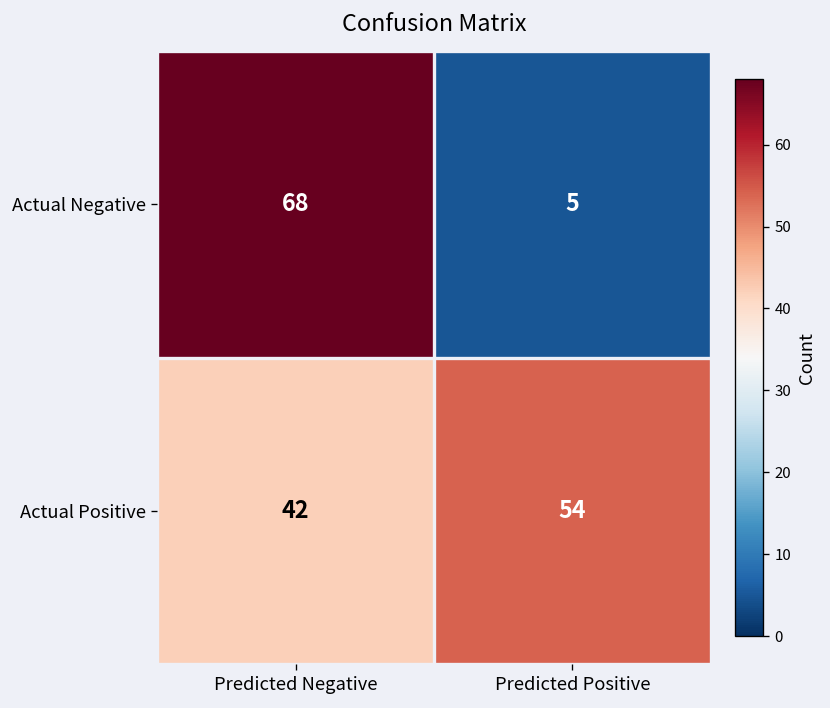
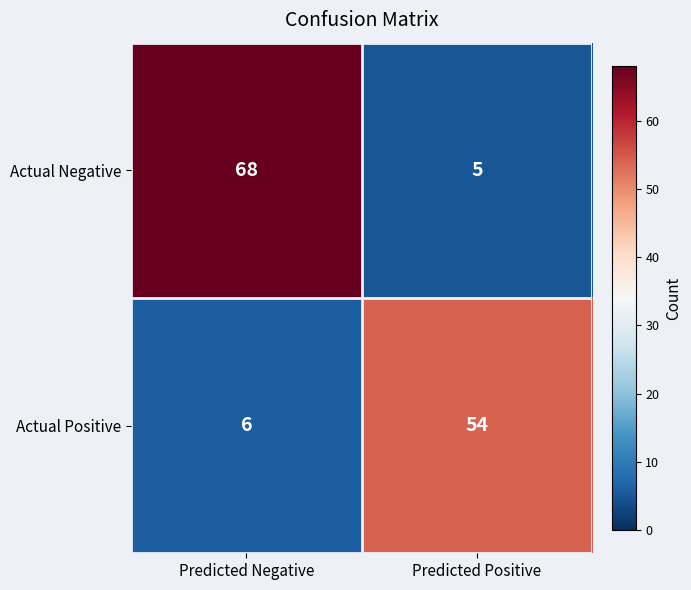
Actual Positive, Predicted Negative: 42 -> 6
